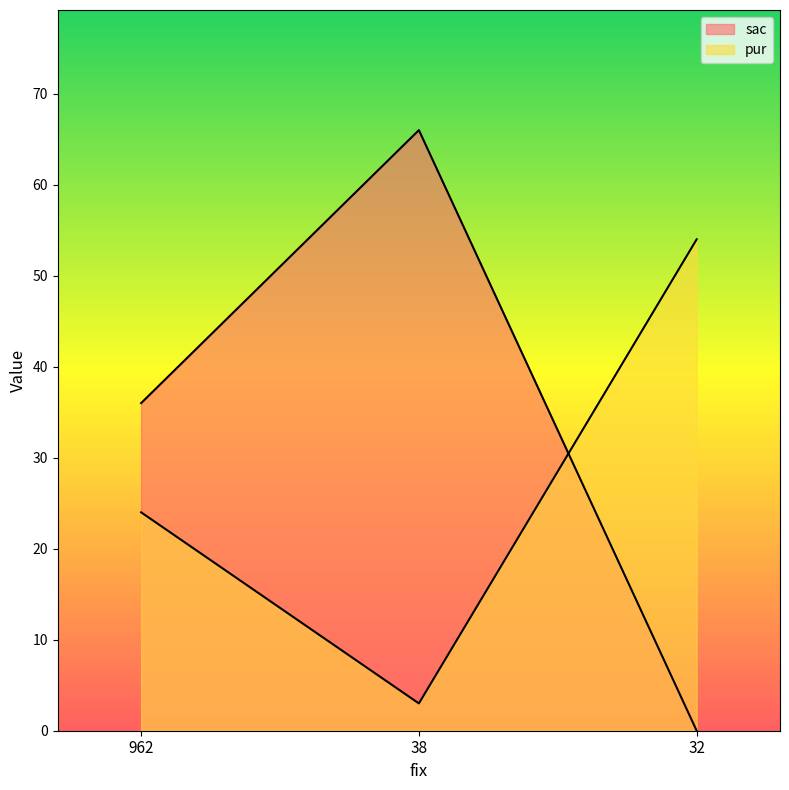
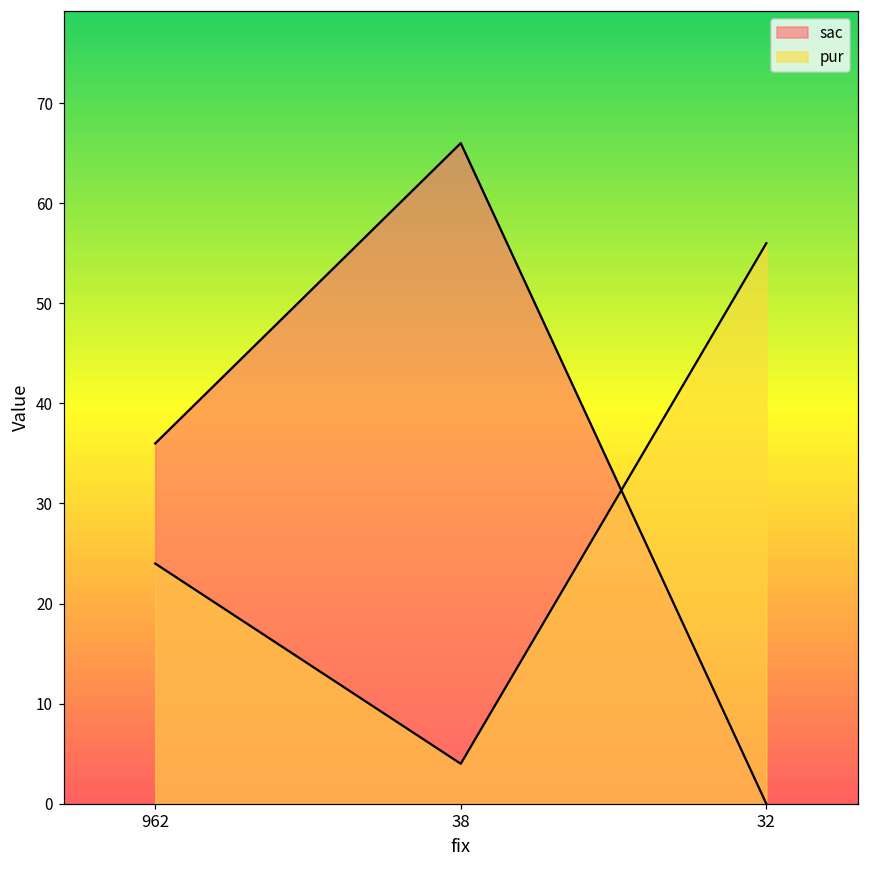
pur, 38: 3 -> 4
pur, 32: 54 -> 56
